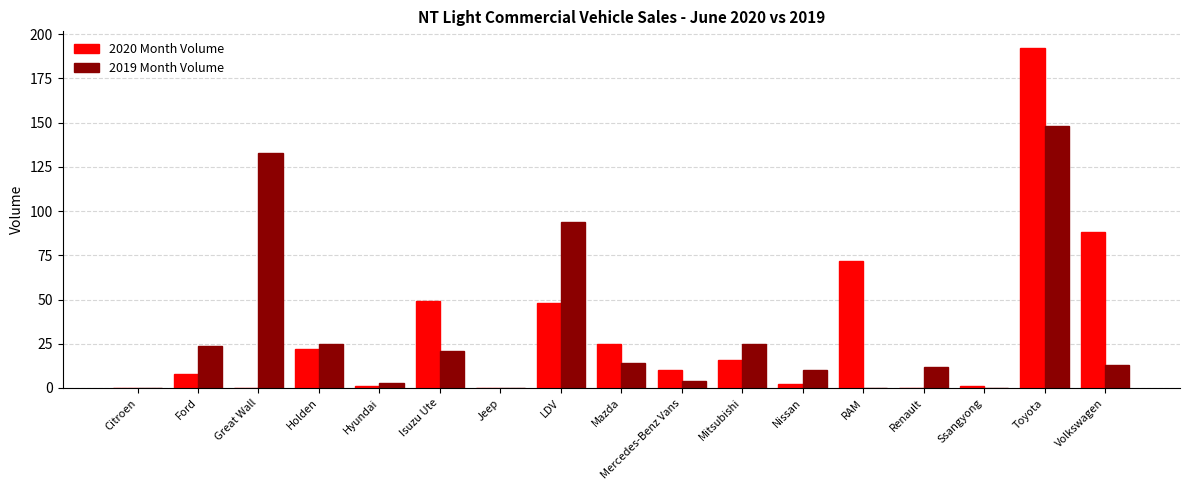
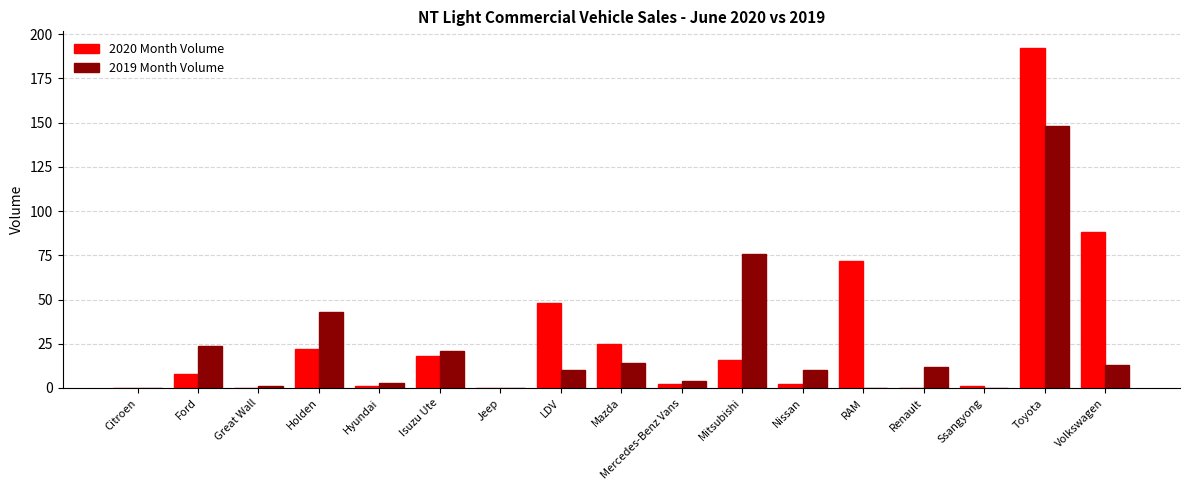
2019 Month Volume, Great Wall: 133 -> 1
2019 Month Volume, Holden: 25 -> 43
2020 Month Volume, Isuzu Ute: 49 -> 18
2019 Month Volume, LDV: 94 -> 10
2020 Month Volume, Mercedes-Benz Vans: 10 -> 2
2019 Month Volume, Mitsubishi: 25 -> 76
